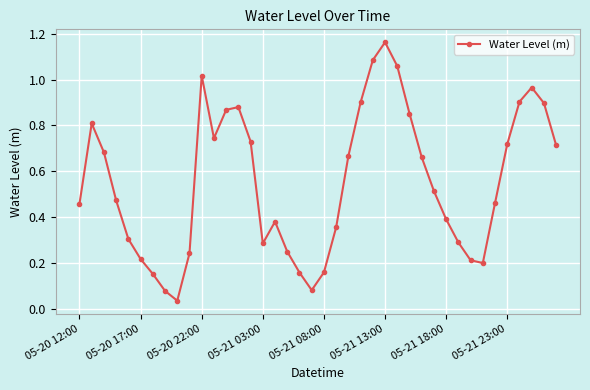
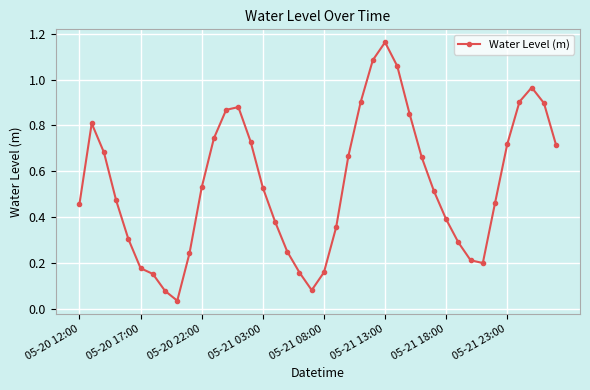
05-20 17:00: 0.22 -> 0.18
05-20 22:00: 1.02 -> 0.53
05-21 03:00: 0.29 -> 0.53
